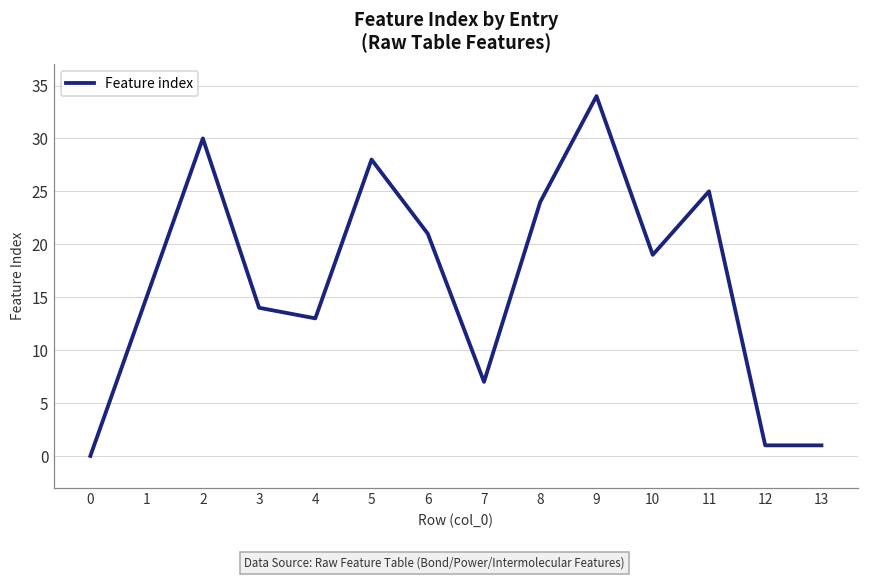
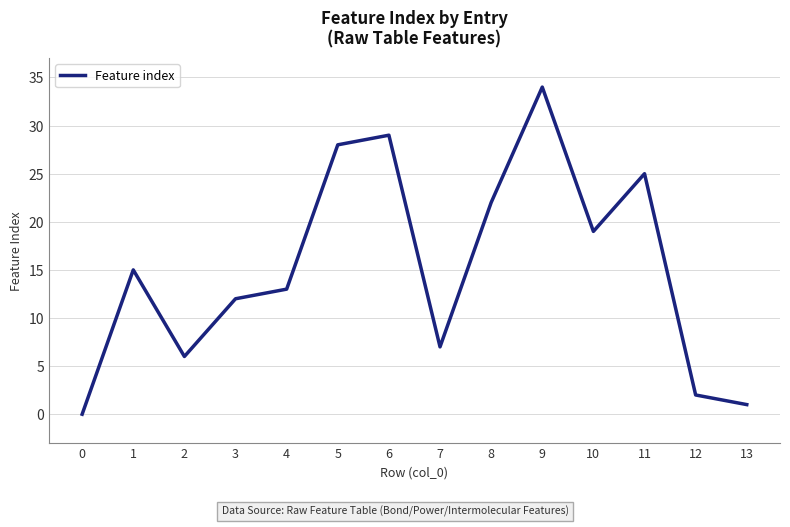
2: 30 -> 6
3: 14 -> 12
6: 21 -> 29
8: 24 -> 22
12: 1 -> 2
